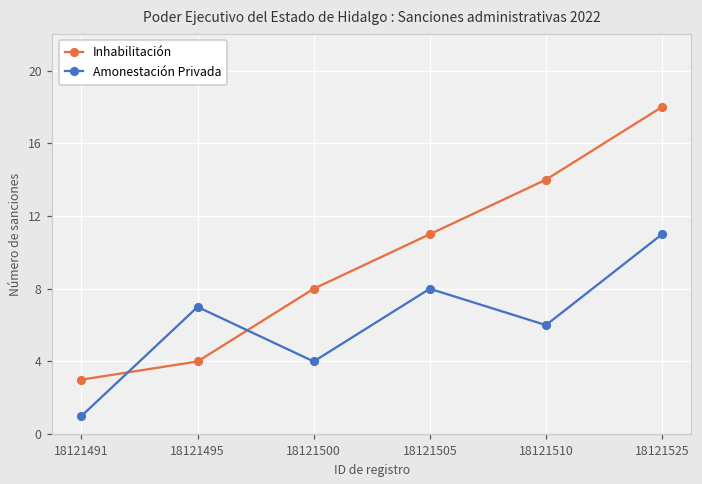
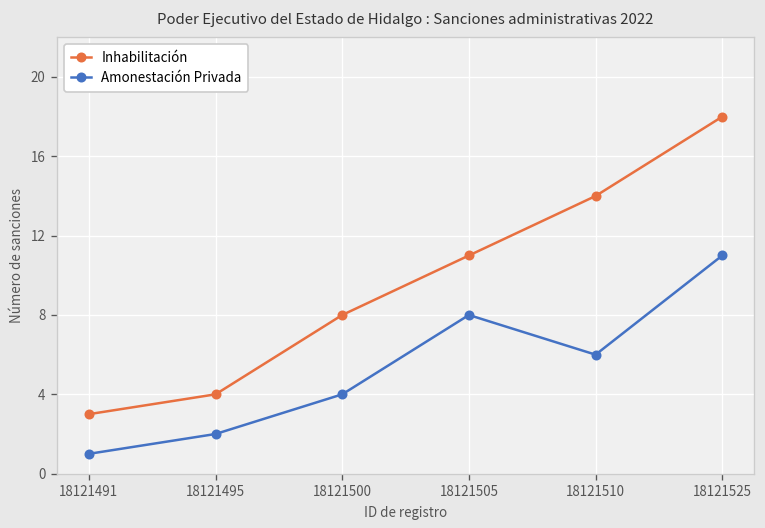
Amonestación Privada, 18121495: 7 -> 2
